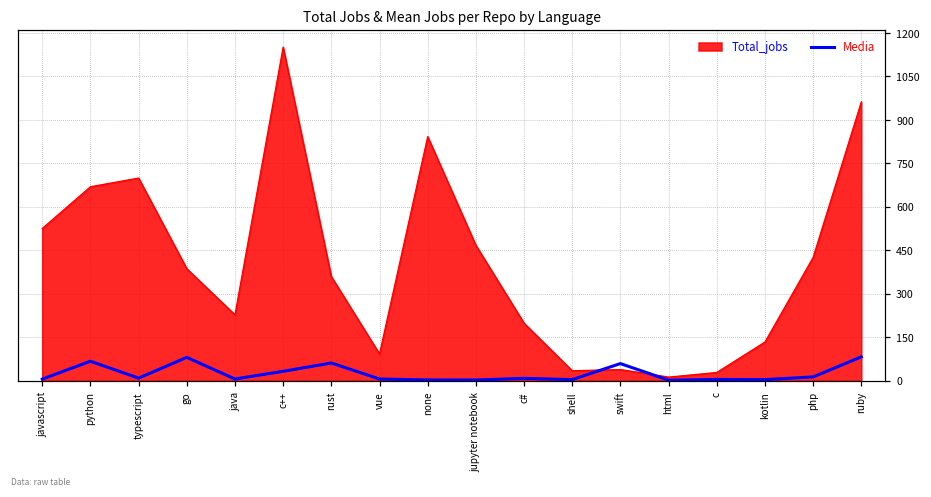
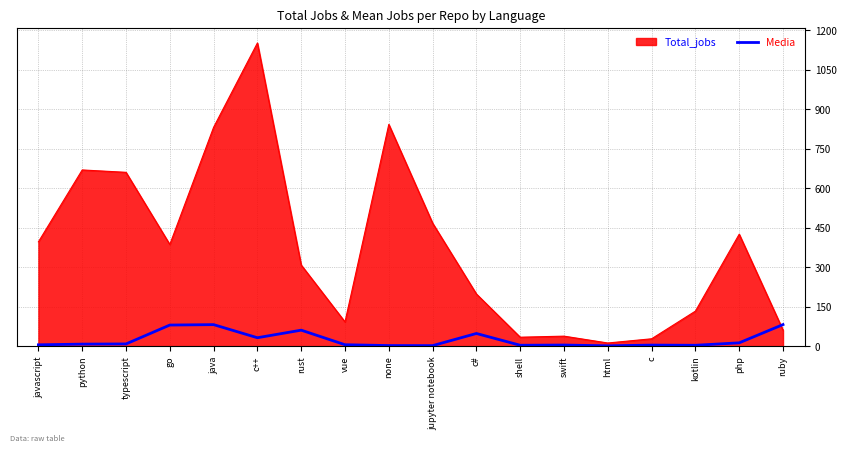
Total_jobs, javascript: 530 -> 400
Media, python: 70 -> 10
Total_jobs, typescript: 700 -> 660
Total_jobs, java: 230 -> 830
Media, java: 10 -> 80
Total_jobs, rust: 360 -> 310
Media, c#: 10 -> 50
Media, swift: 60 -> 0
Total_jobs, ruby: 960 -> 60
